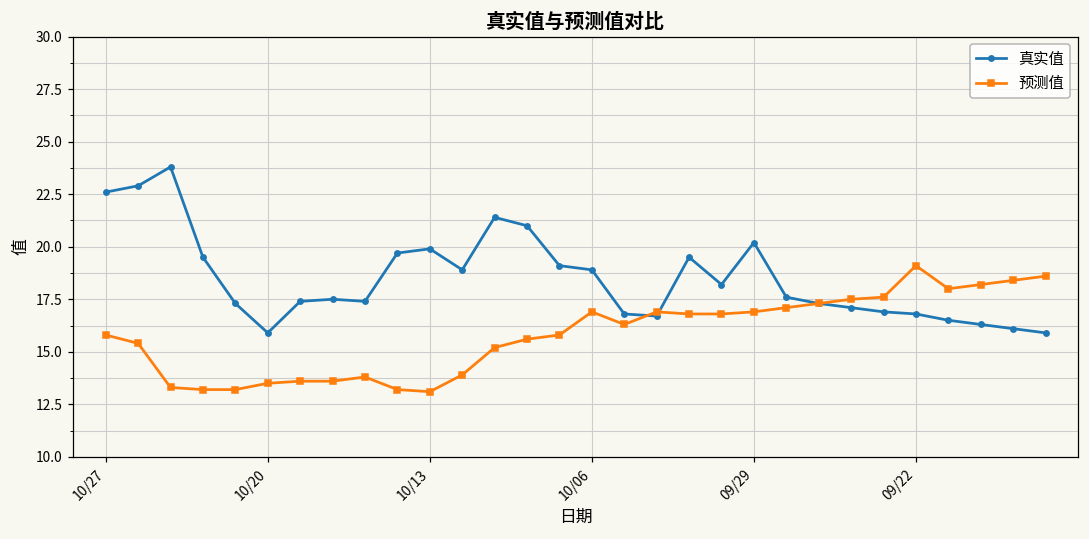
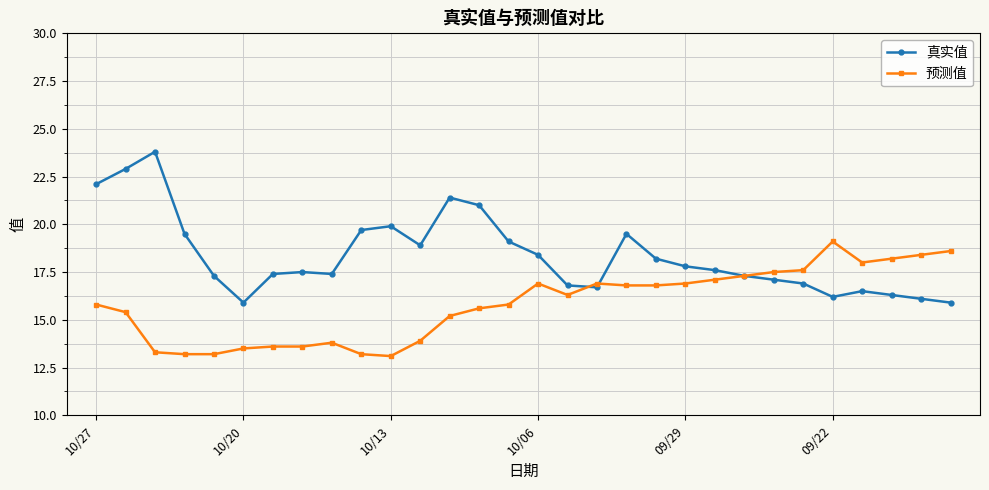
真实值, 10/27: 22.6 -> 22.1
真实值, 10/06: 18.9 -> 18.4
真实值, 09/29: 20.2 -> 17.8
真实值, 09/22: 16.8 -> 16.2
